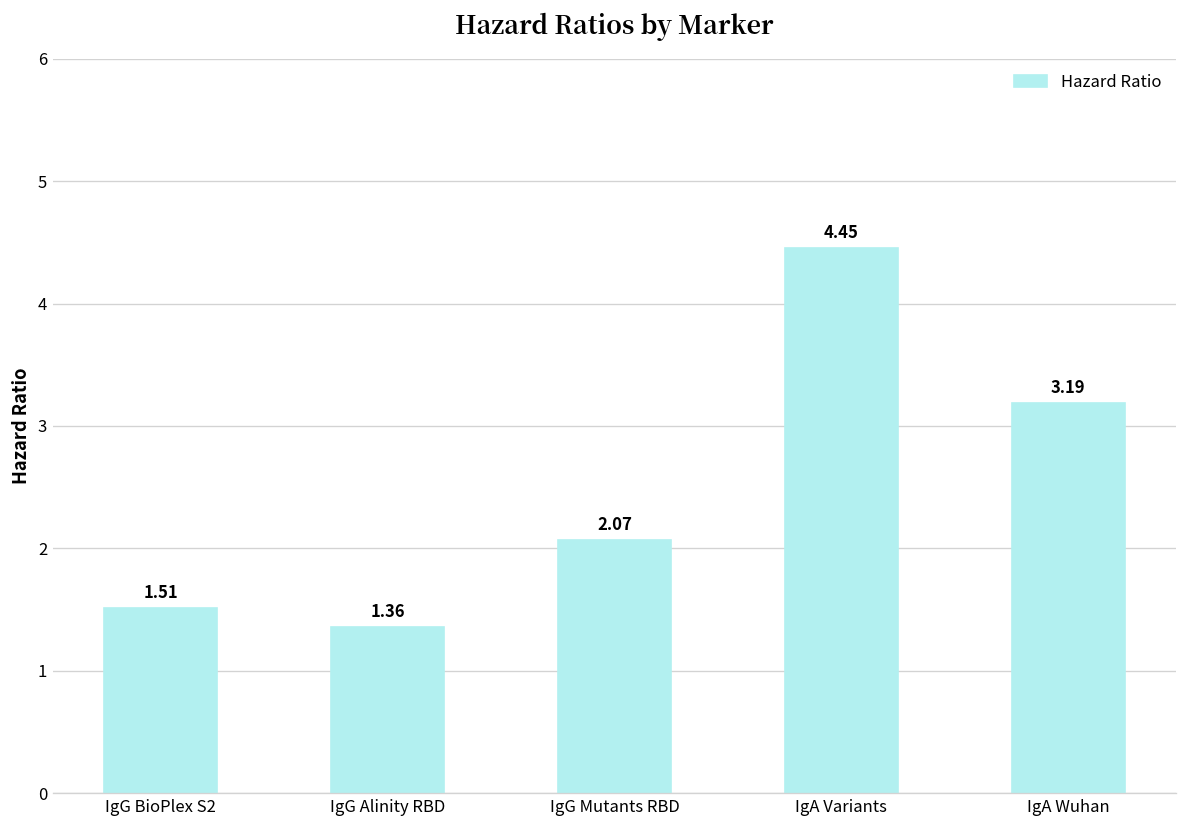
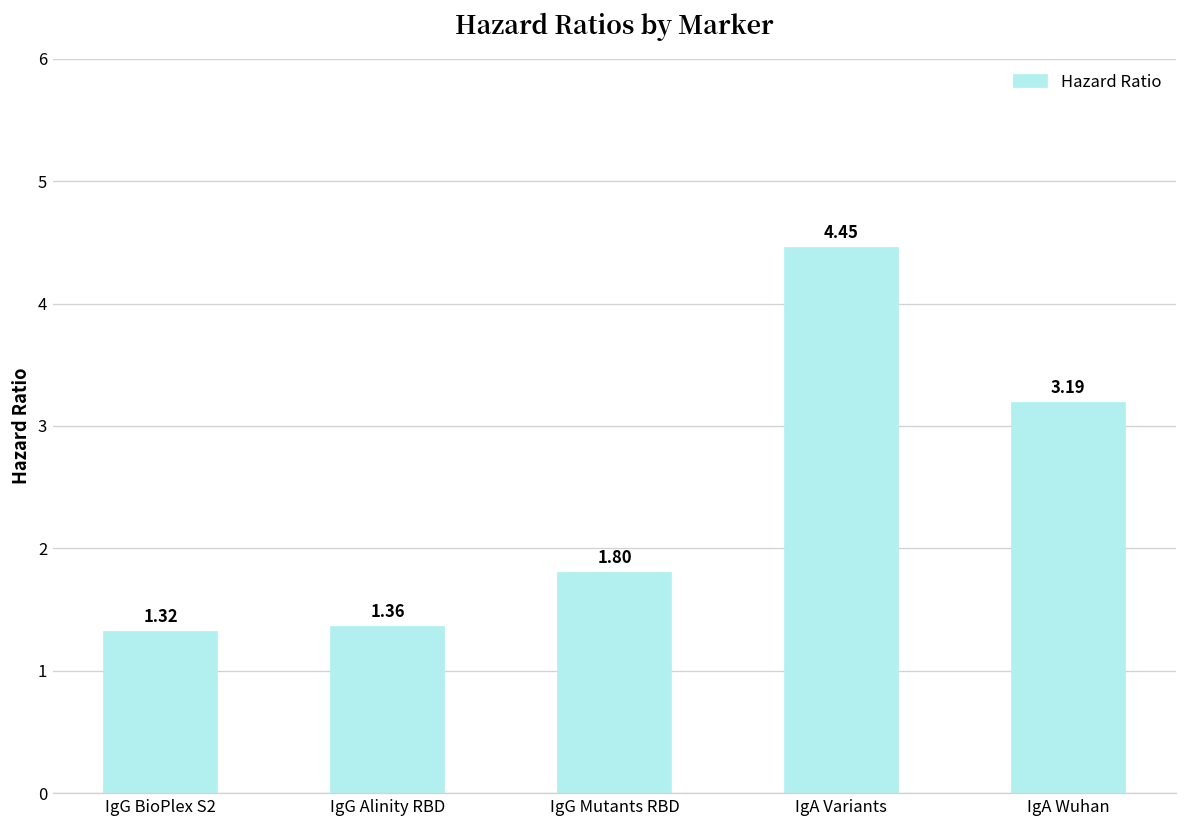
IgG BioPlex S2: 1.51 -> 1.32
IgG Mutants RBD: 2.07 -> 1.80
